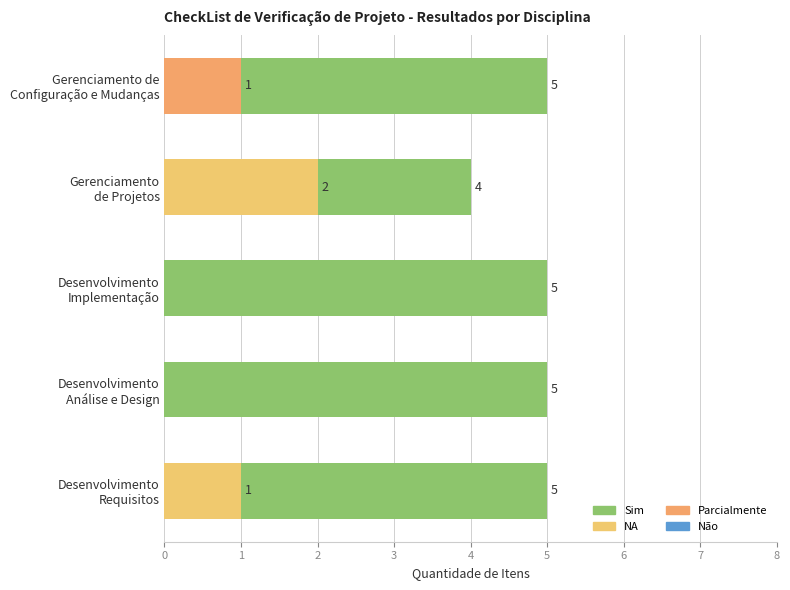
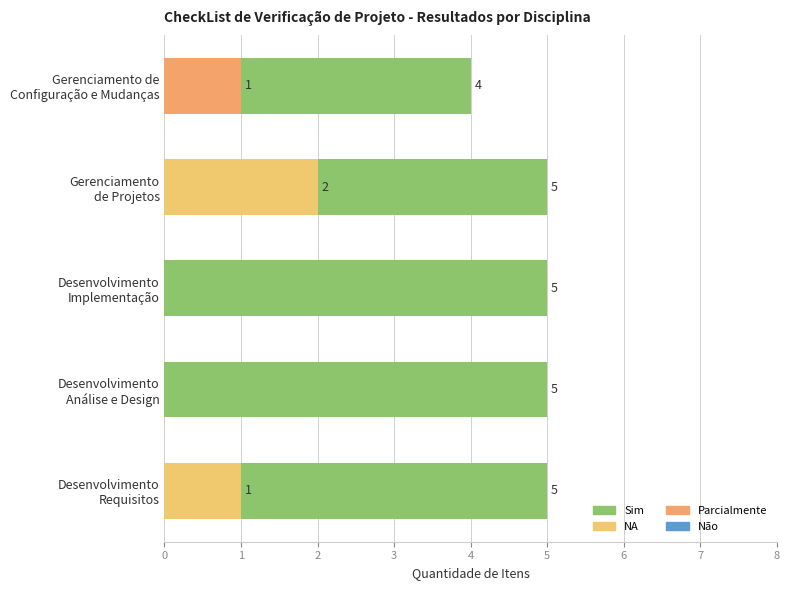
Sim, Gerenciamento de Configuração e Mudanças: 5 -> 4
Sim, Gerenciamento de Projetos: 4 -> 5
